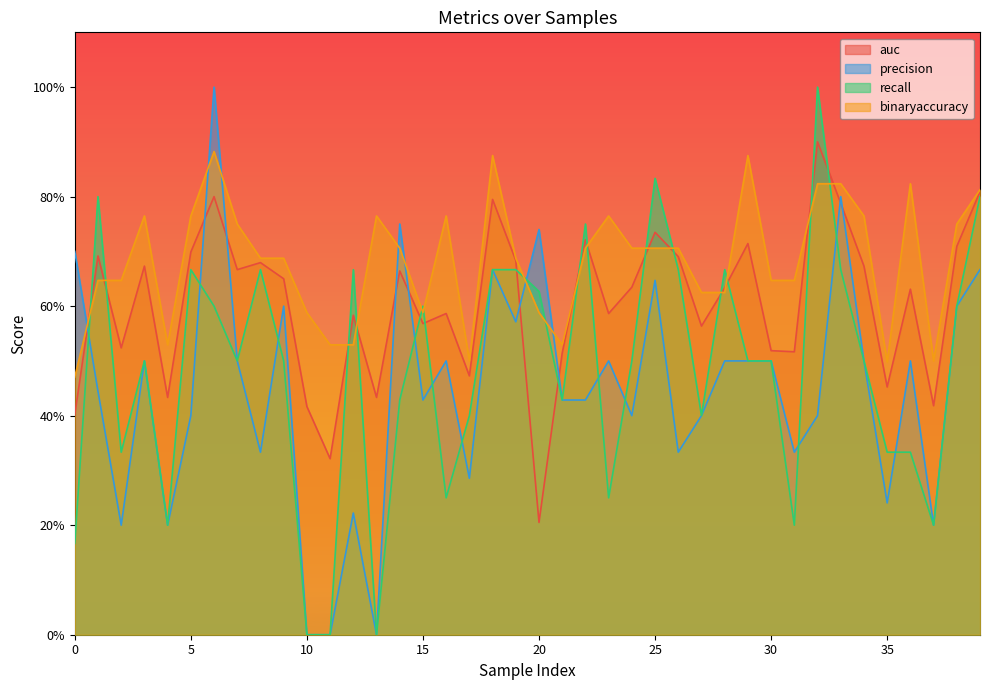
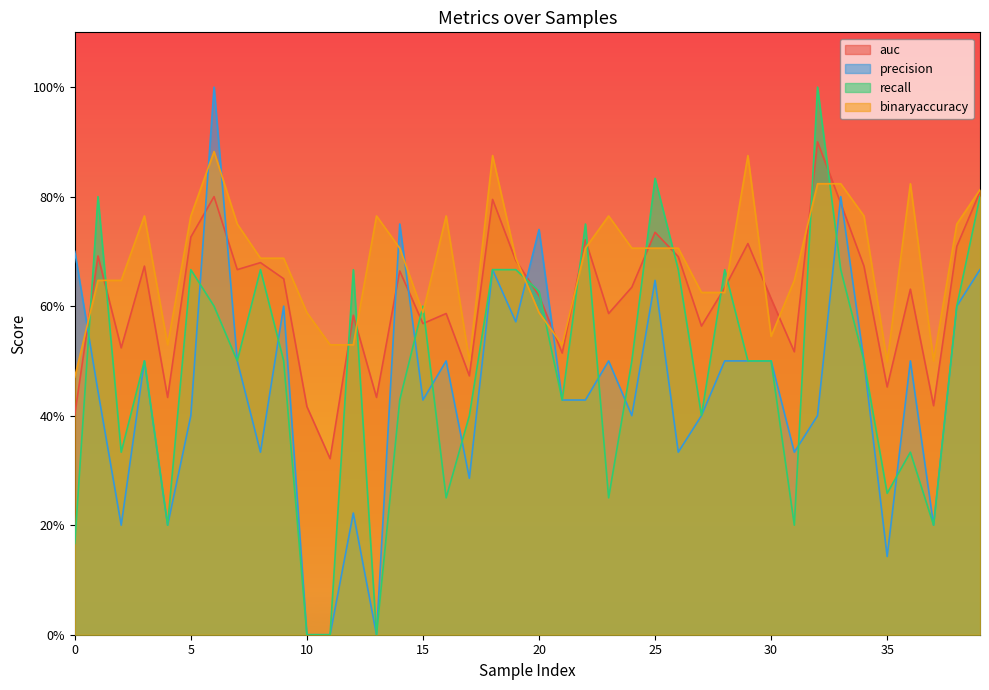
auc, 5: 70% -> 73%
auc, 20: 21% -> 62%
auc, 30: 52% -> 61%
binaryaccuracy, 30: 65% -> 55%
precision, 35: 24% -> 14%
recall, 35: 33% -> 26%
